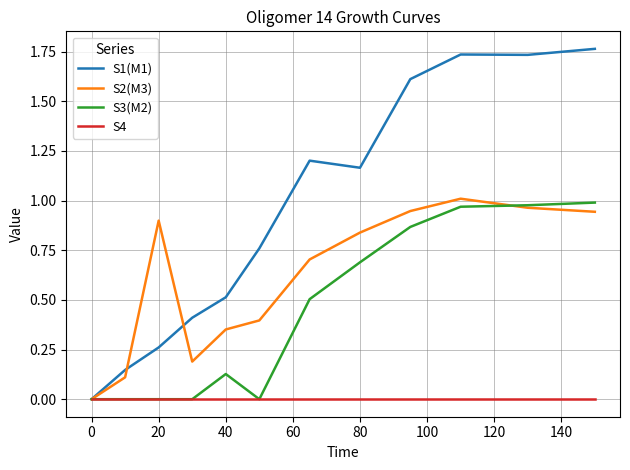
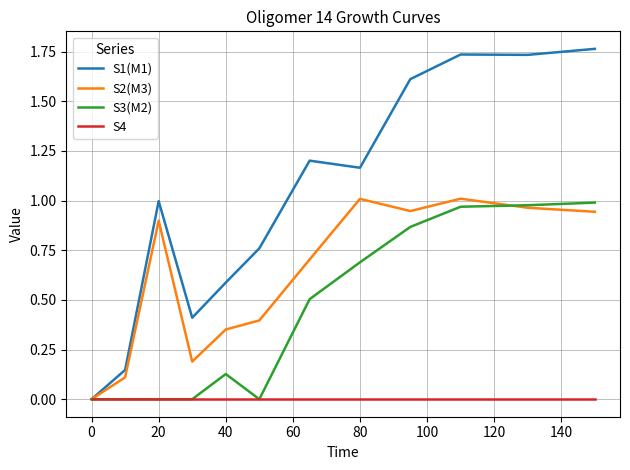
S1(M1), 20: 0.26 -> 1.00
S1(M1), 40: 0.51 -> 0.59
S2(M3), 80: 0.84 -> 1.01
